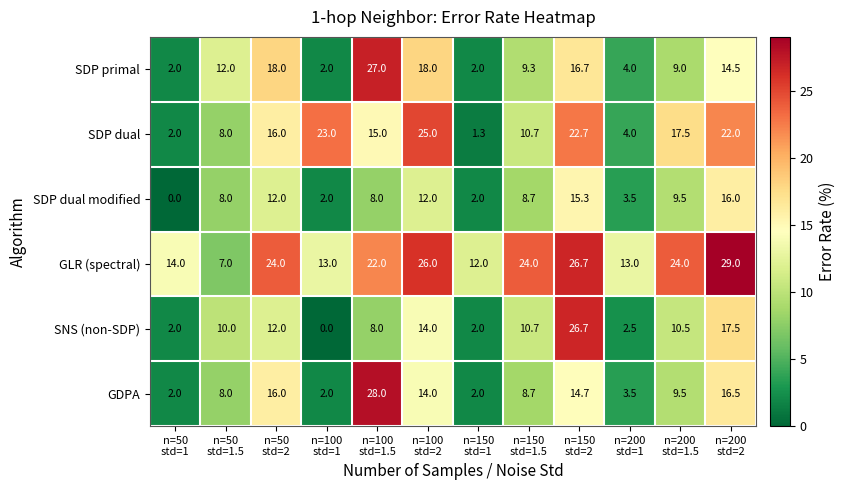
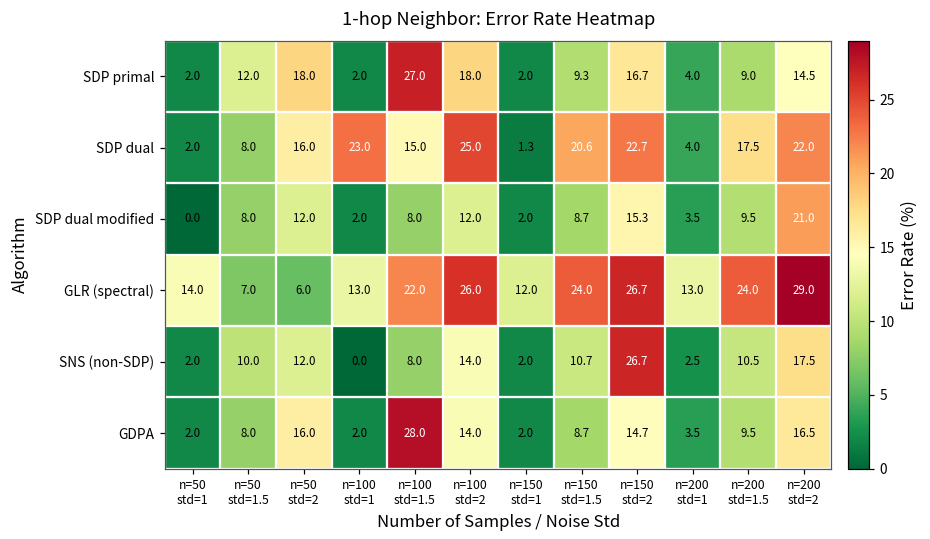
SDP dual, n=150 std=1.5: 10.7 -> 20.6
SDP dual modified, n=200 std=2: 16.0 -> 21.0
GLR (spectral), n=50 std=2: 24.0 -> 6.0
